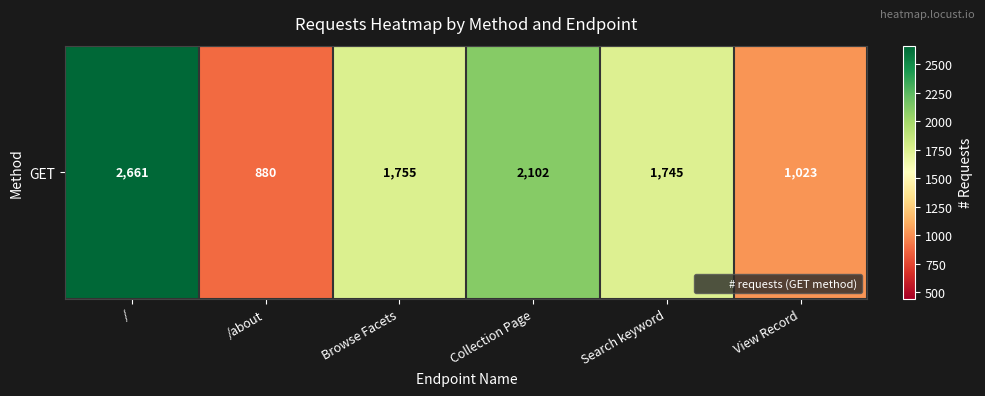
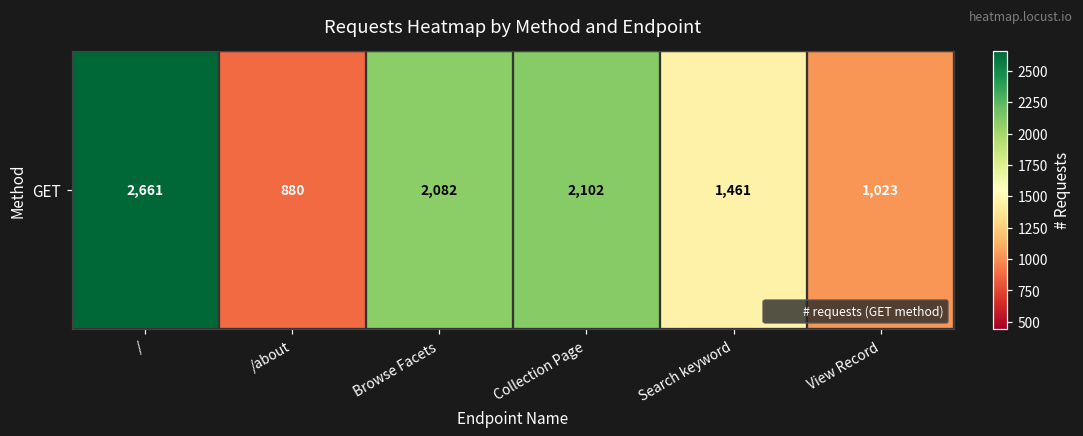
GET, Browse Facets: 1,755 -> 2,082
GET, Search keyword: 1,745 -> 1,461
